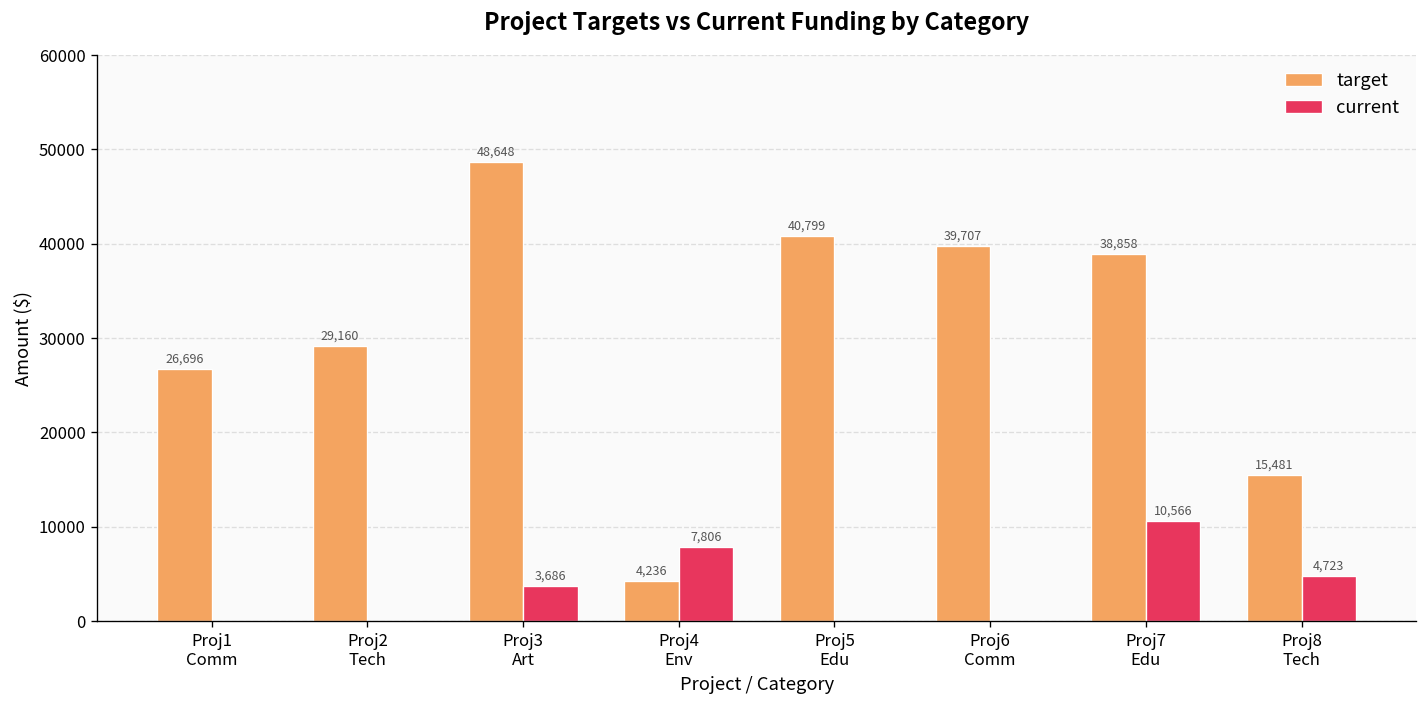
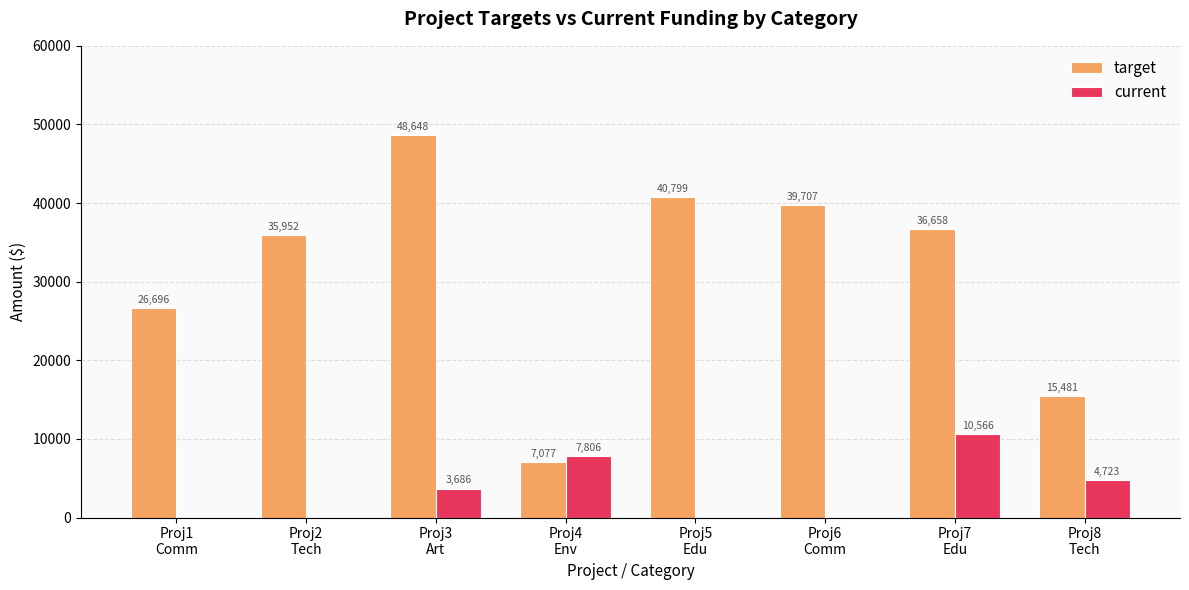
target, Proj2 Tech: 29,160 -> 35,952
target, Proj4 Env: 4,236 -> 7,077
target, Proj7 Edu: 38,858 -> 36,658
